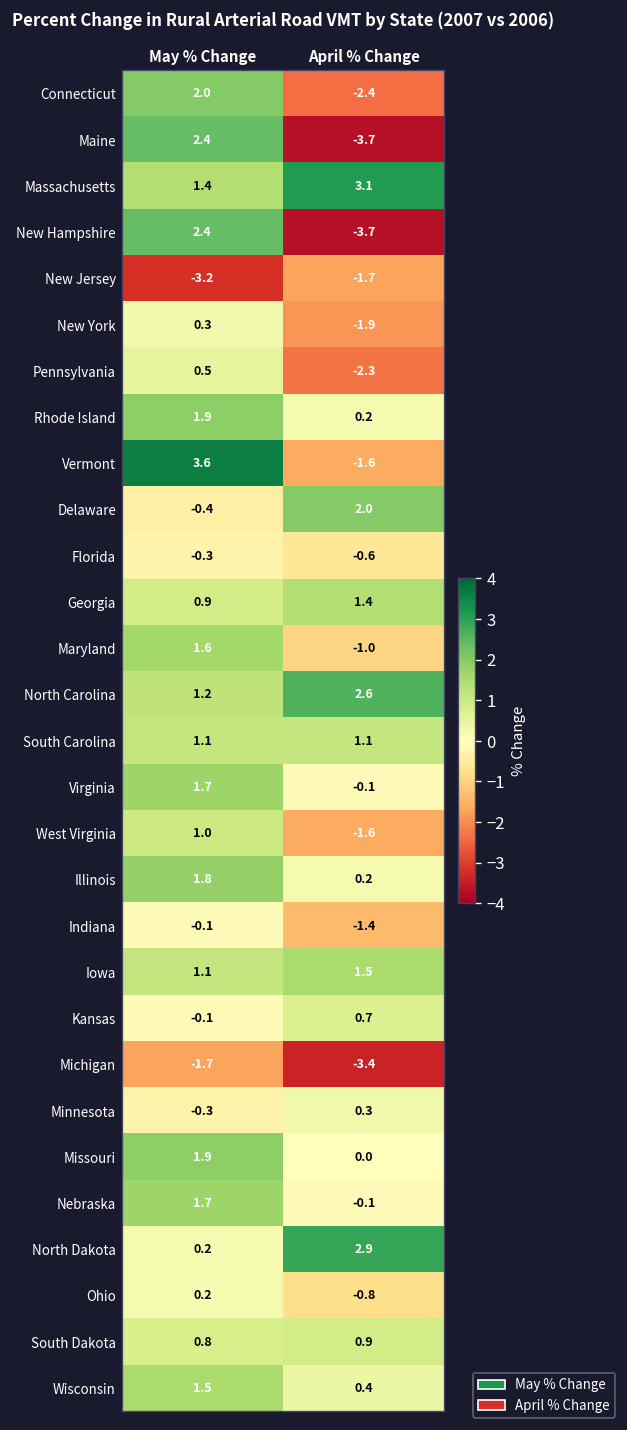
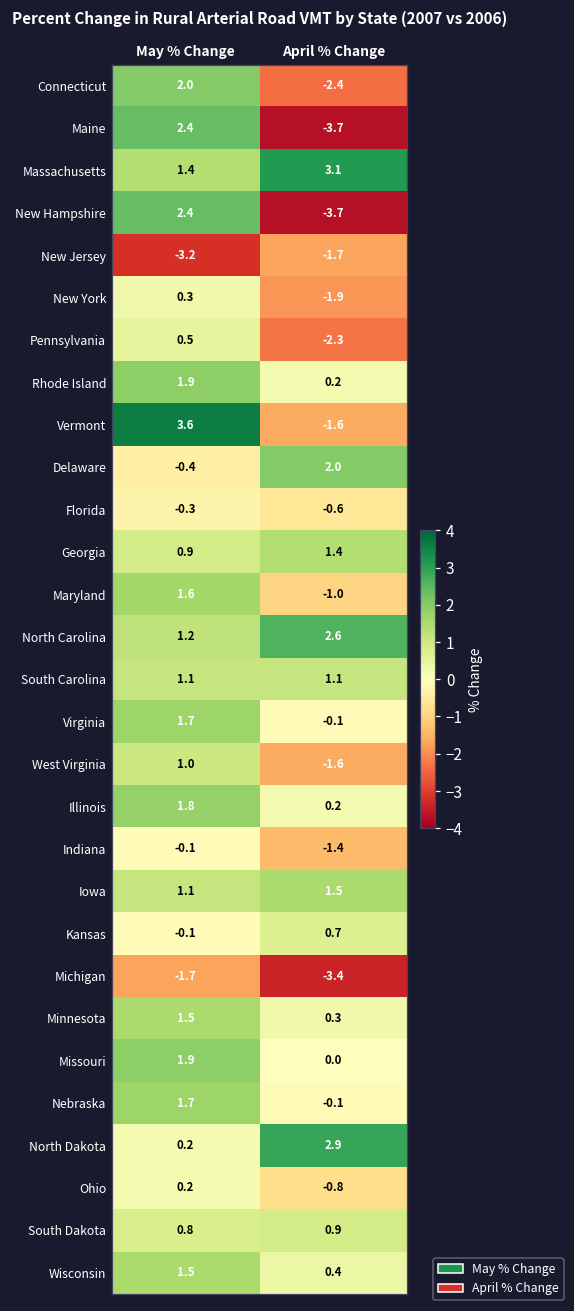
Minnesota, May % Change: -0.3 -> 1.5
